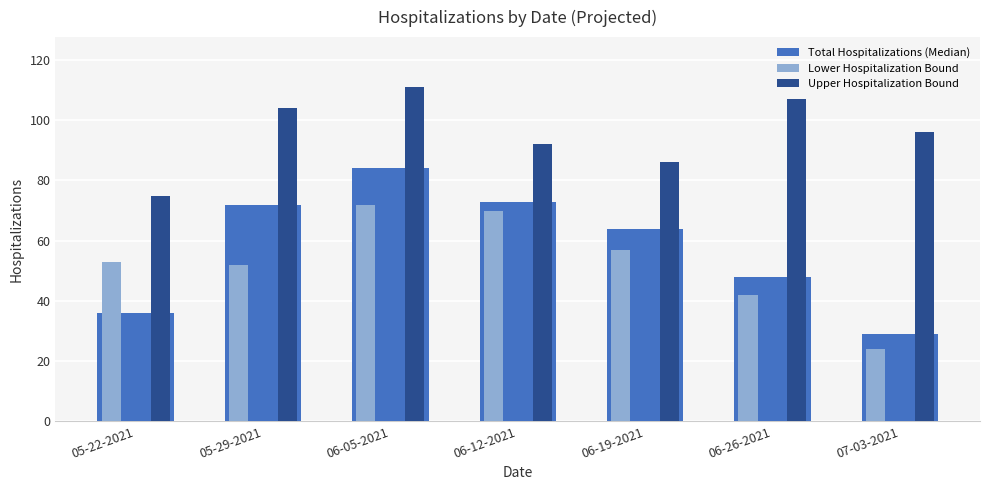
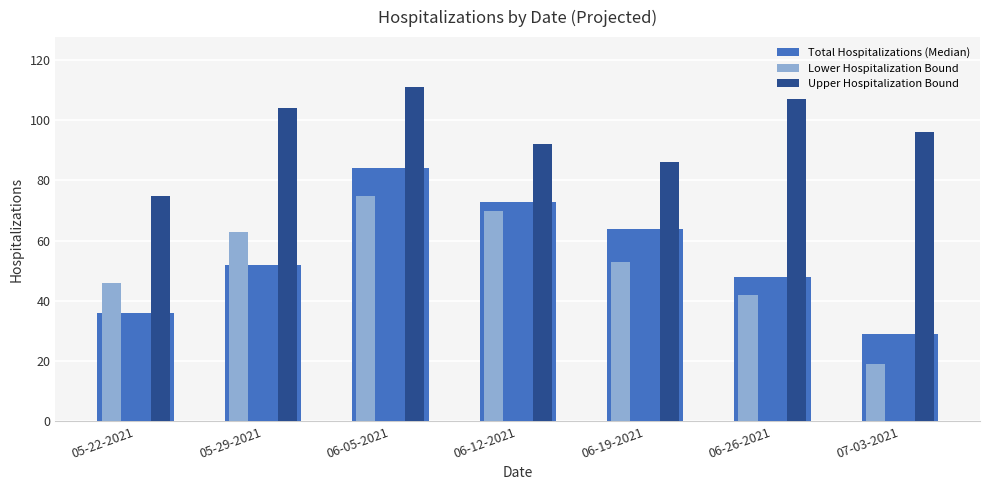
Lower Hospitalization Bound, 05-22-2021: 53 -> 46
Lower Hospitalization Bound, 05-29-2021: 52 -> 63
Total Hospitalizations (Median), 05-29-2021: 72 -> 52
Lower Hospitalization Bound, 06-05-2021: 72 -> 75
Lower Hospitalization Bound, 06-19-2021: 57 -> 53
Lower Hospitalization Bound, 07-03-2021: 24 -> 19
